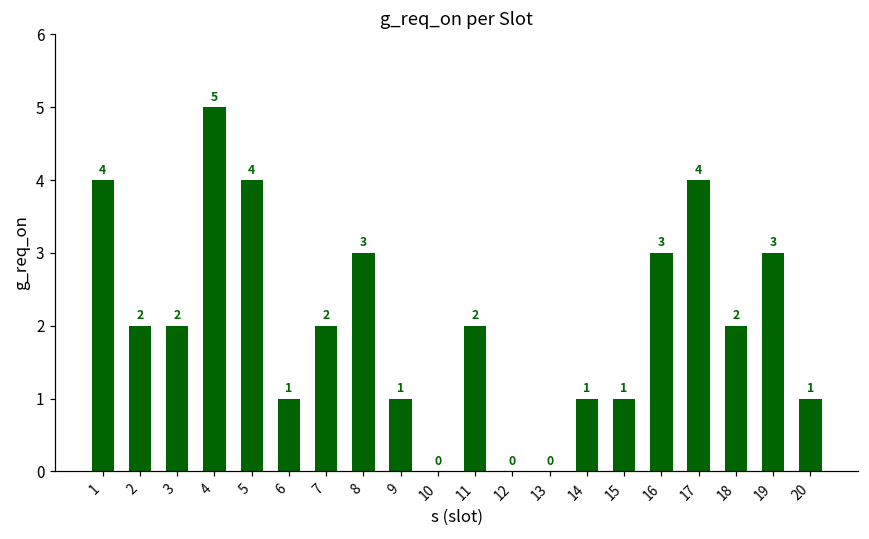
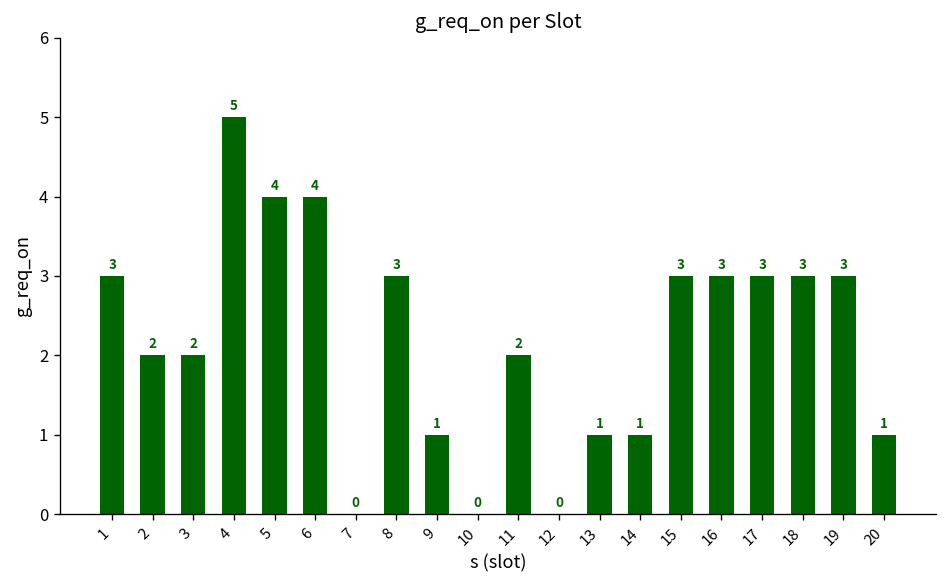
1: 4 -> 3
6: 1 -> 4
7: 2 -> 0
13: 0 -> 1
15: 1 -> 3
17: 4 -> 3
18: 2 -> 3
